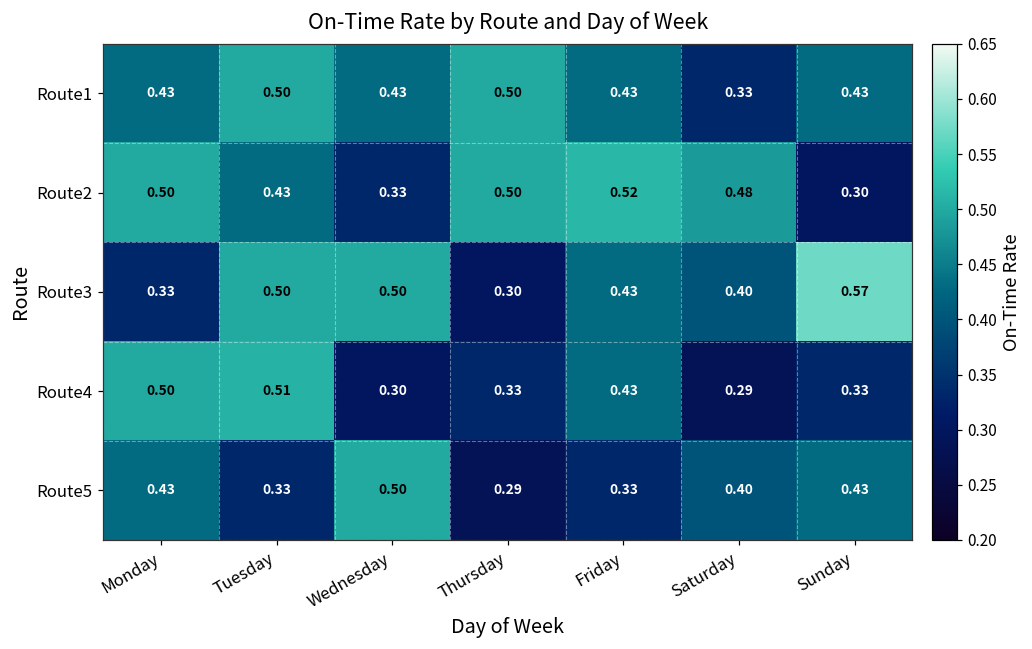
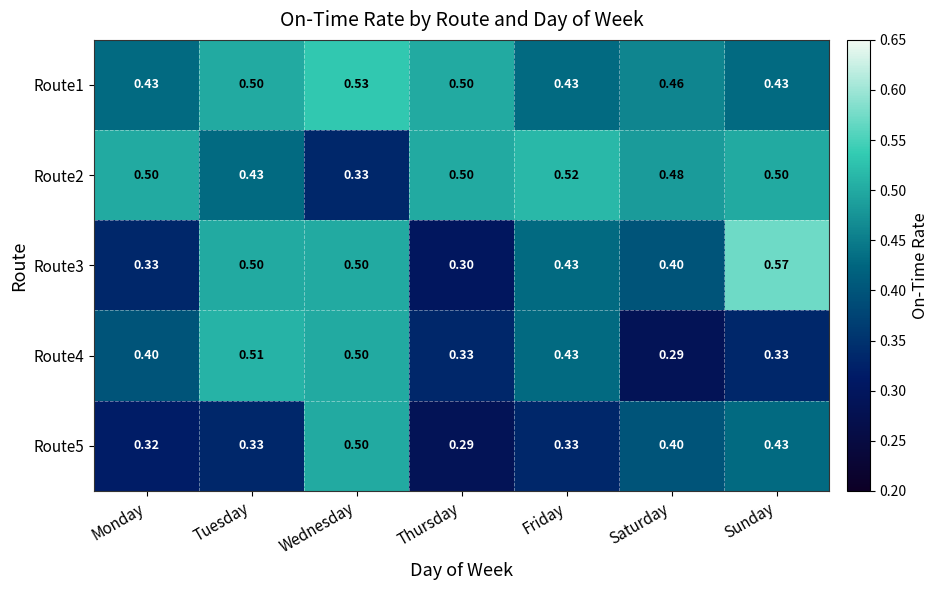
Route1, Wednesday: 0.43 -> 0.53
Route1, Saturday: 0.33 -> 0.46
Route2, Sunday: 0.30 -> 0.50
Route4, Monday: 0.50 -> 0.40
Route4, Wednesday: 0.30 -> 0.50
Route5, Monday: 0.43 -> 0.32
